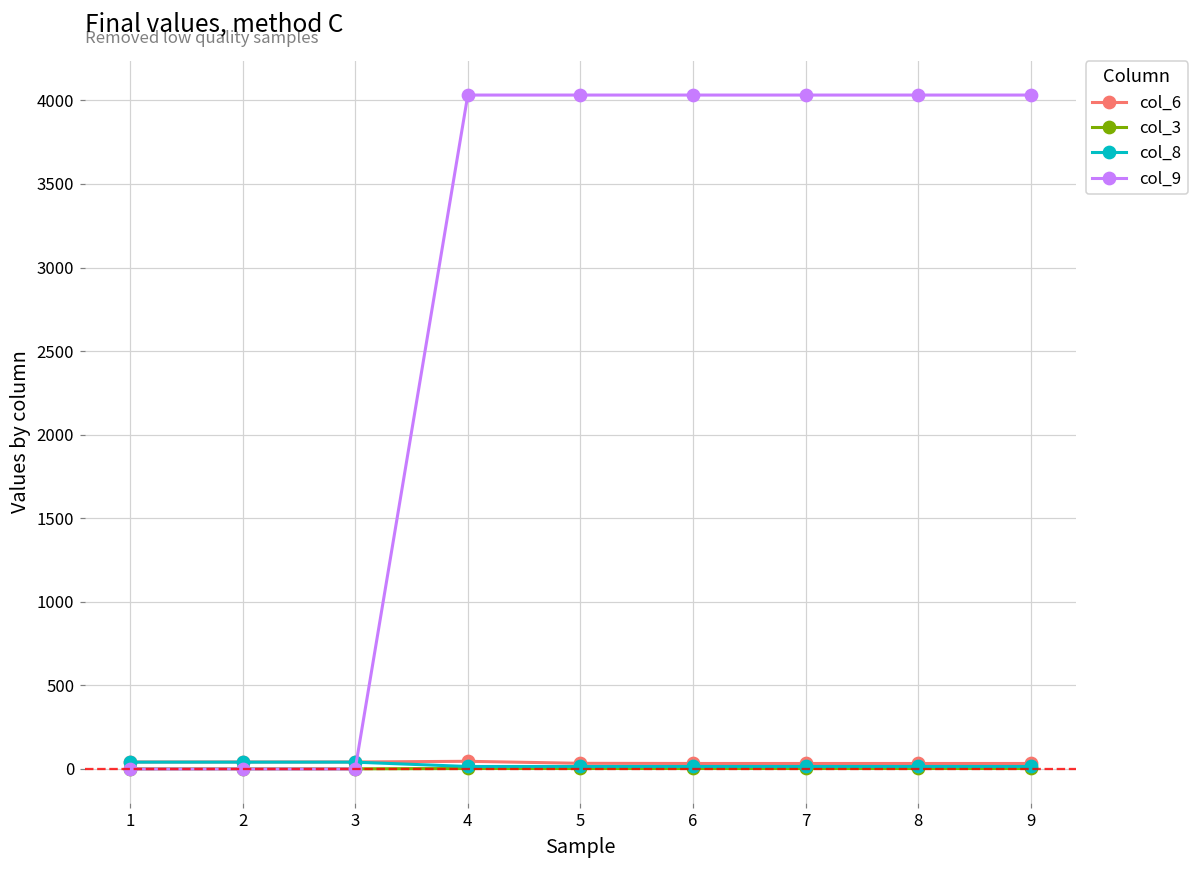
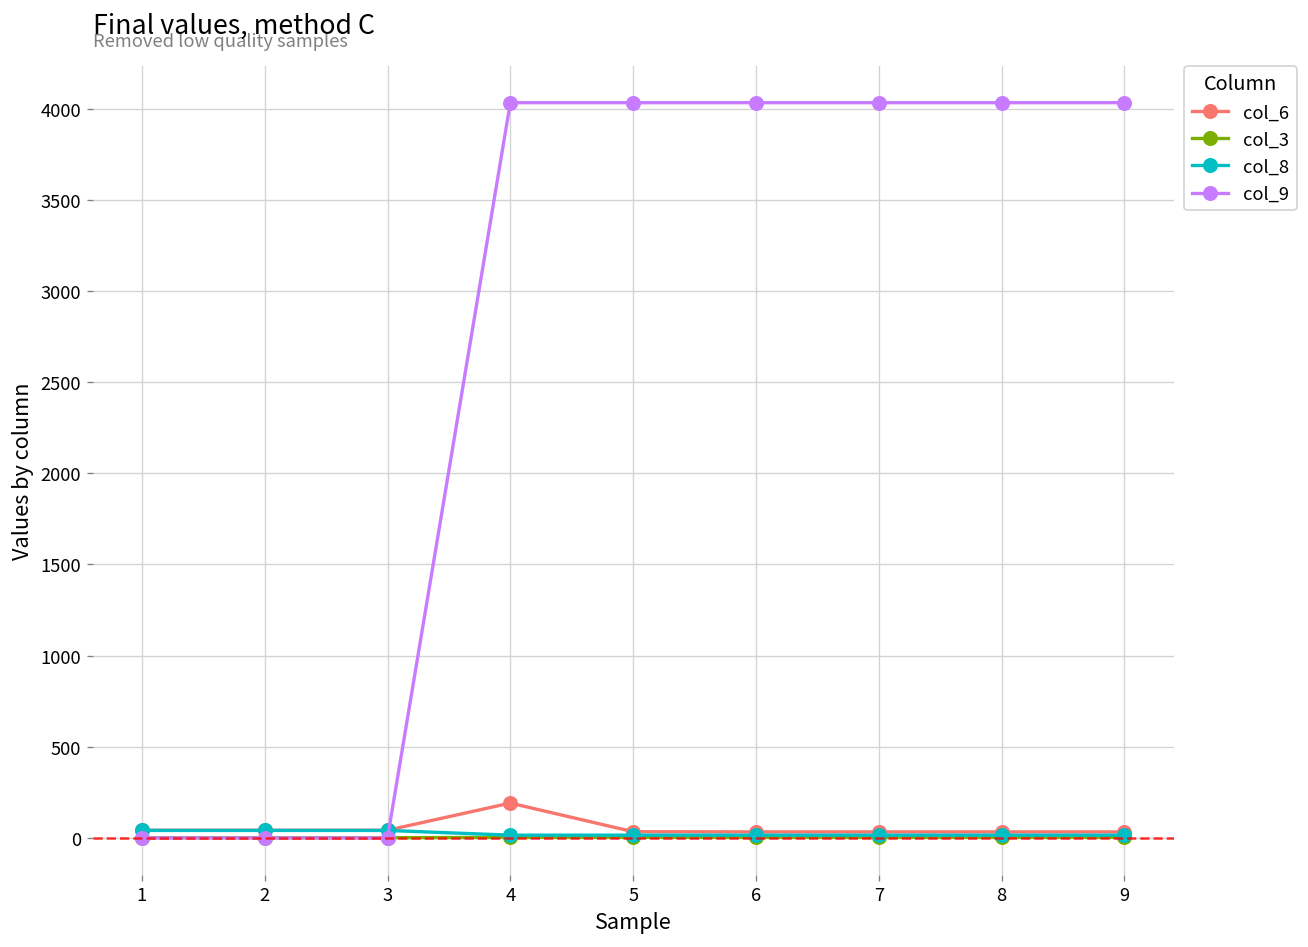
col_6, 4: 50 -> 190
